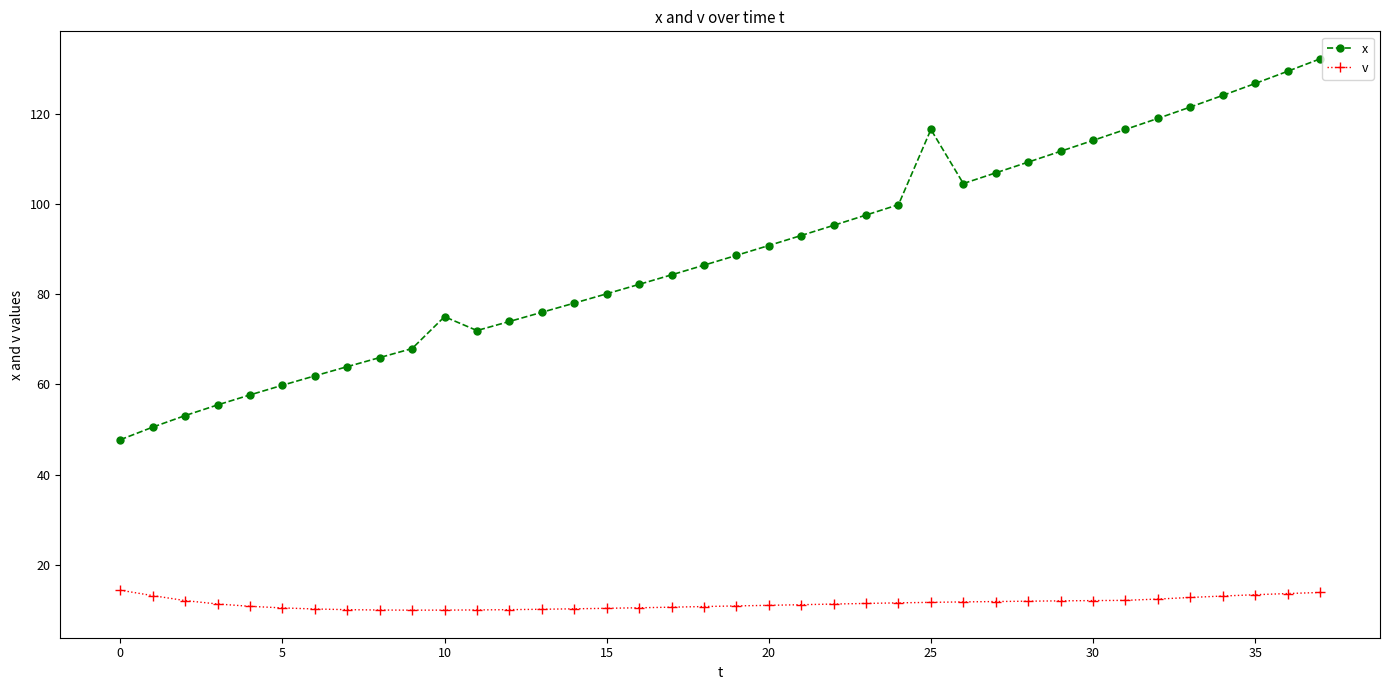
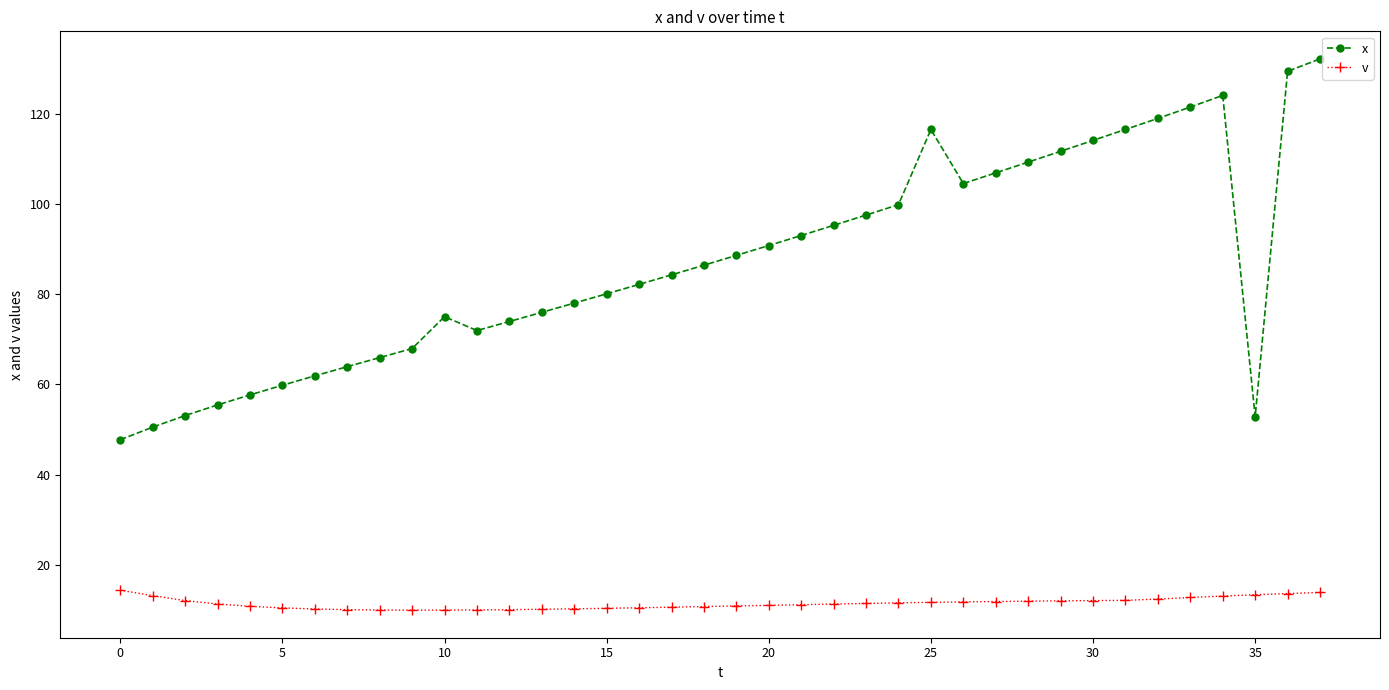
x, 35: 127 -> 53
